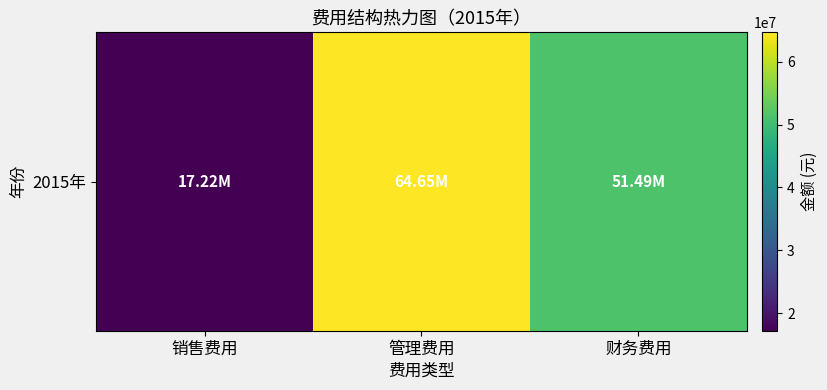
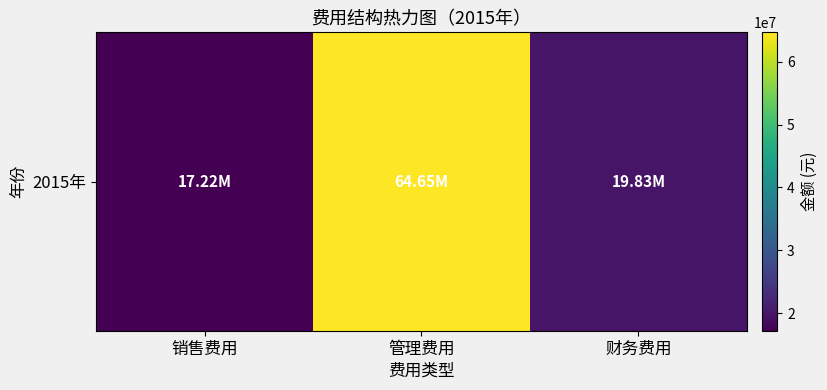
2015年, 财务费用: 51.49M -> 19.83M
